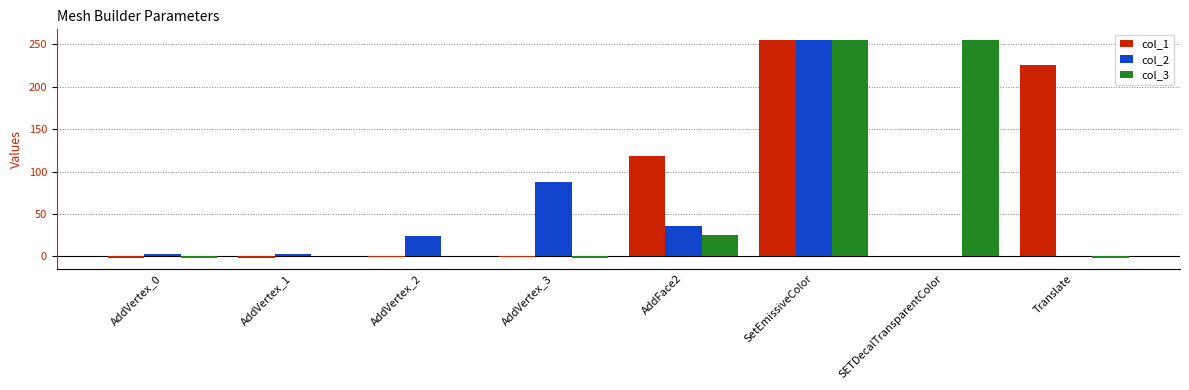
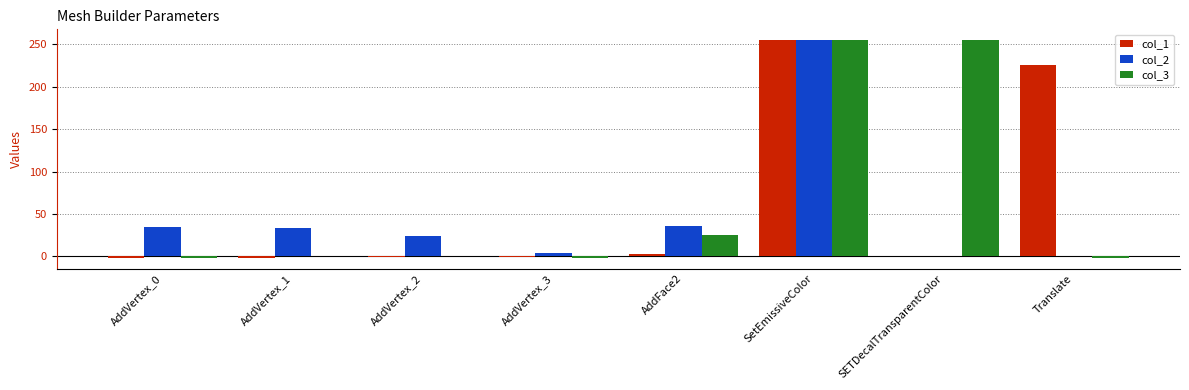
col_2, AddVertex_0: 0 -> 40
col_2, AddVertex_1: 0 -> 30
col_2, AddVertex_3: 90 -> 0
col_1, AddFace2: 120 -> 0
